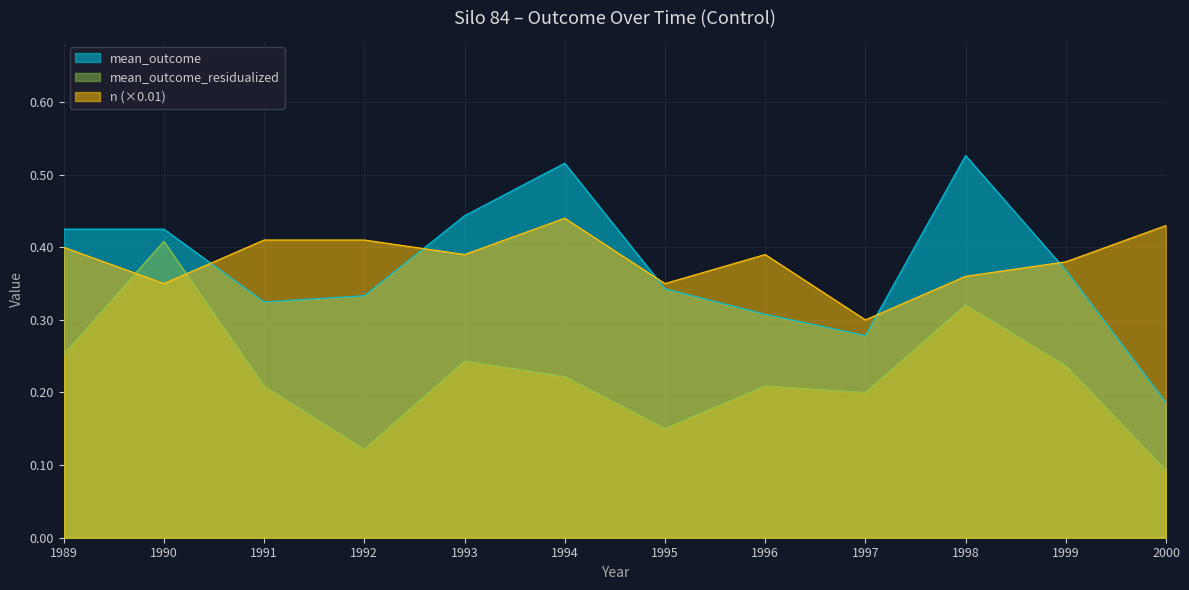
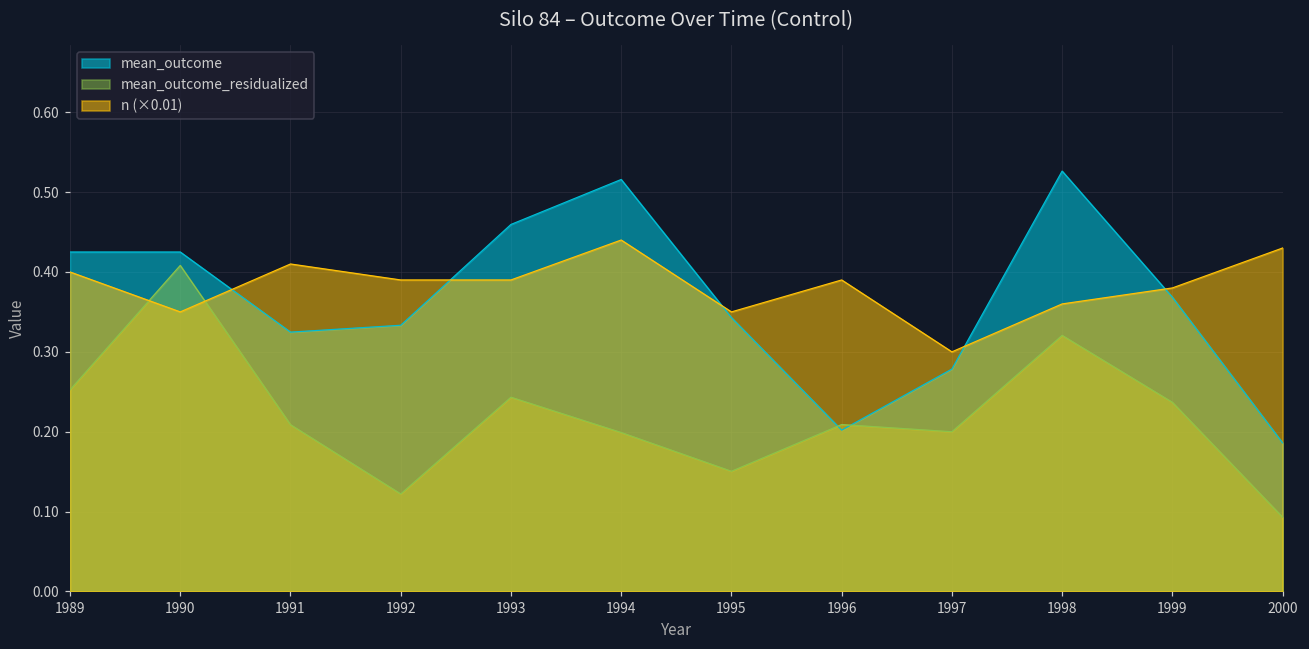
n (×0.01), 1992: 0.41 -> 0.39
mean_outcome, 1993: 0.44 -> 0.46
mean_outcome_residualized, 1994: 0.22 -> 0.20
mean_outcome, 1996: 0.31 -> 0.20
